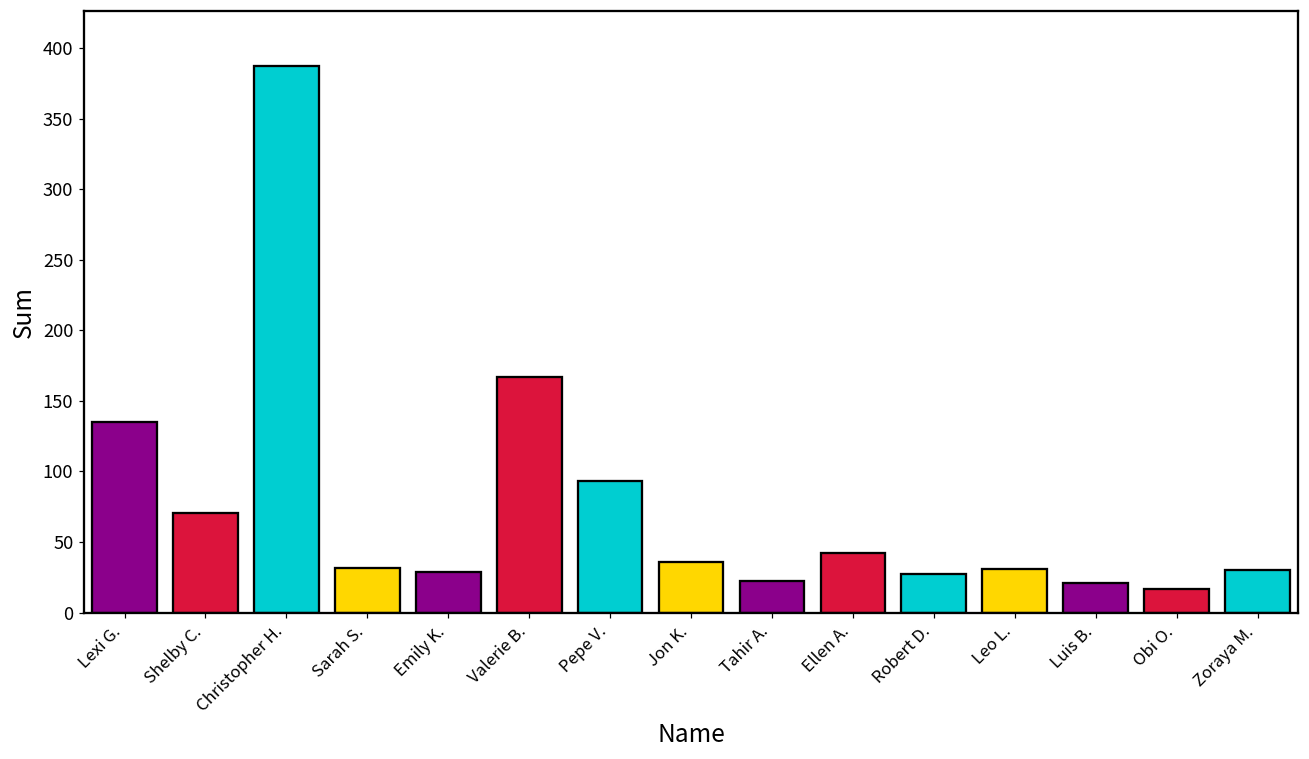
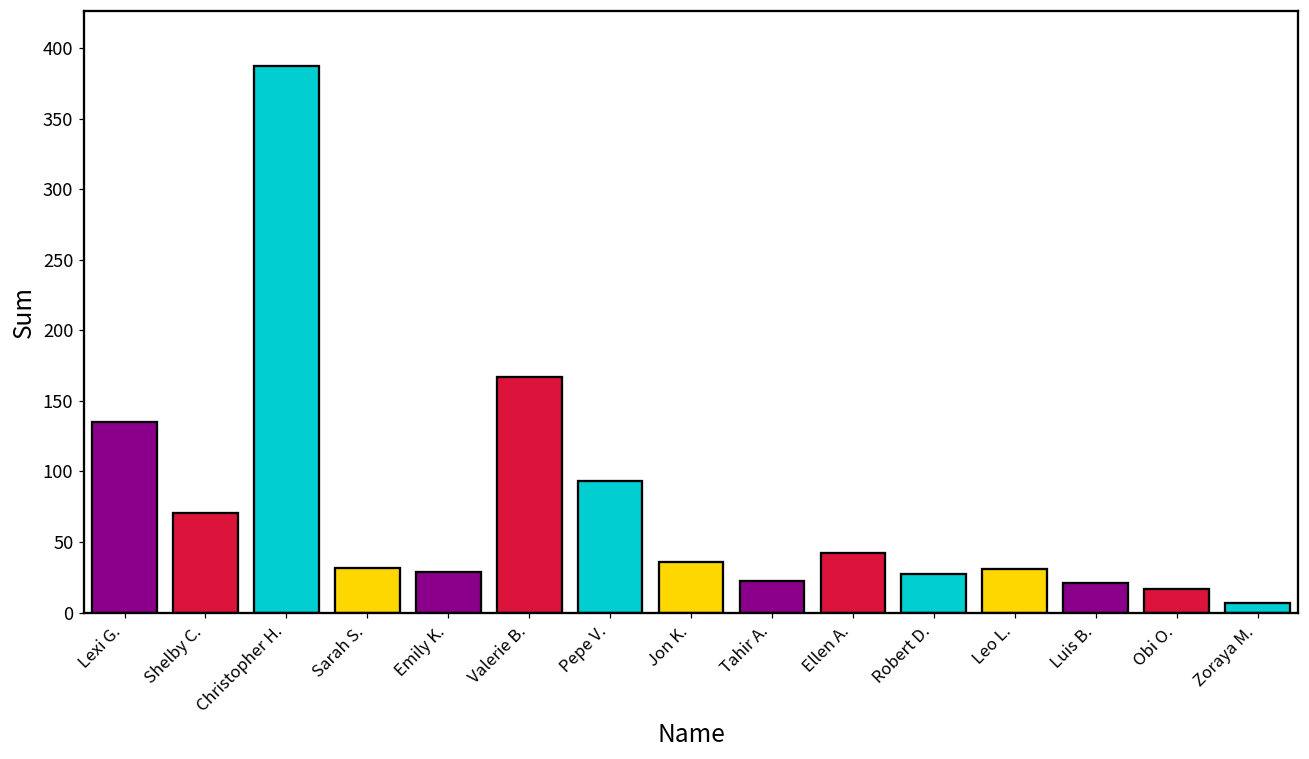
Zoraya M.: 30 -> 7
